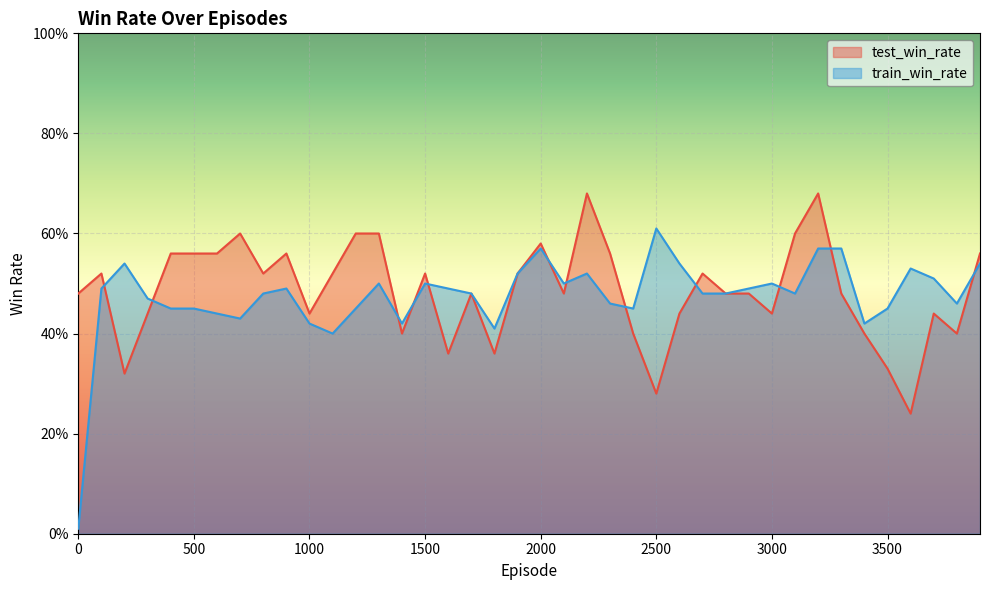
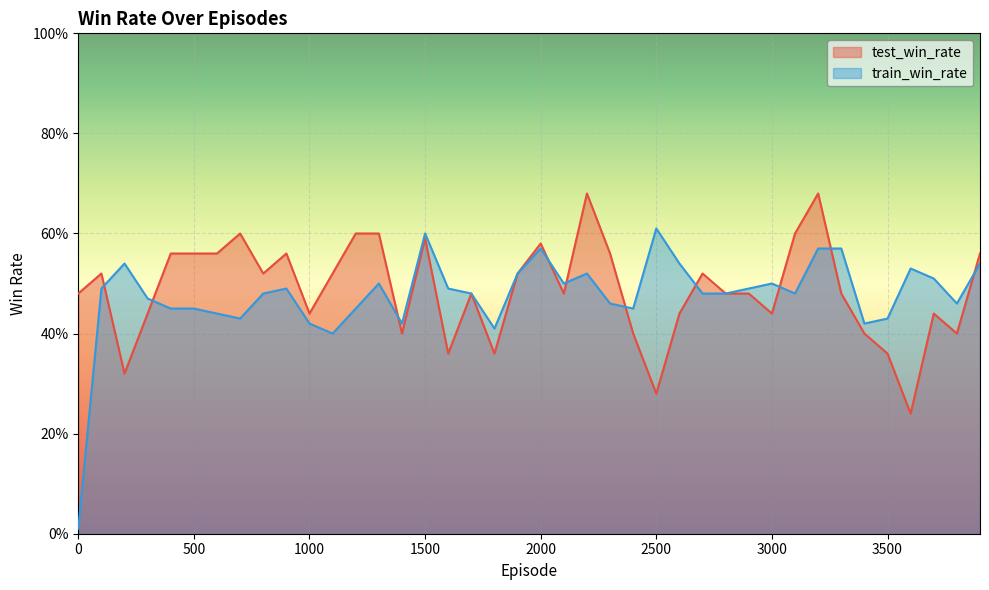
test_win_rate, 1500: 52% -> 59%
train_win_rate, 1500: 50% -> 60%
test_win_rate, 3500: 33% -> 36%
train_win_rate, 3500: 45% -> 43%
